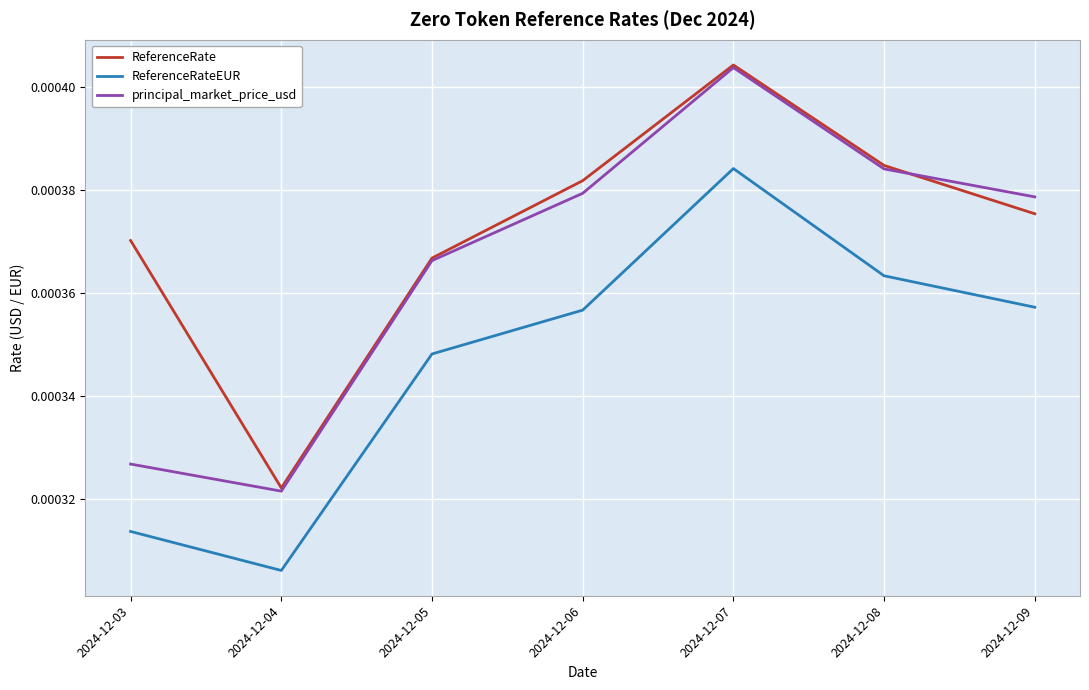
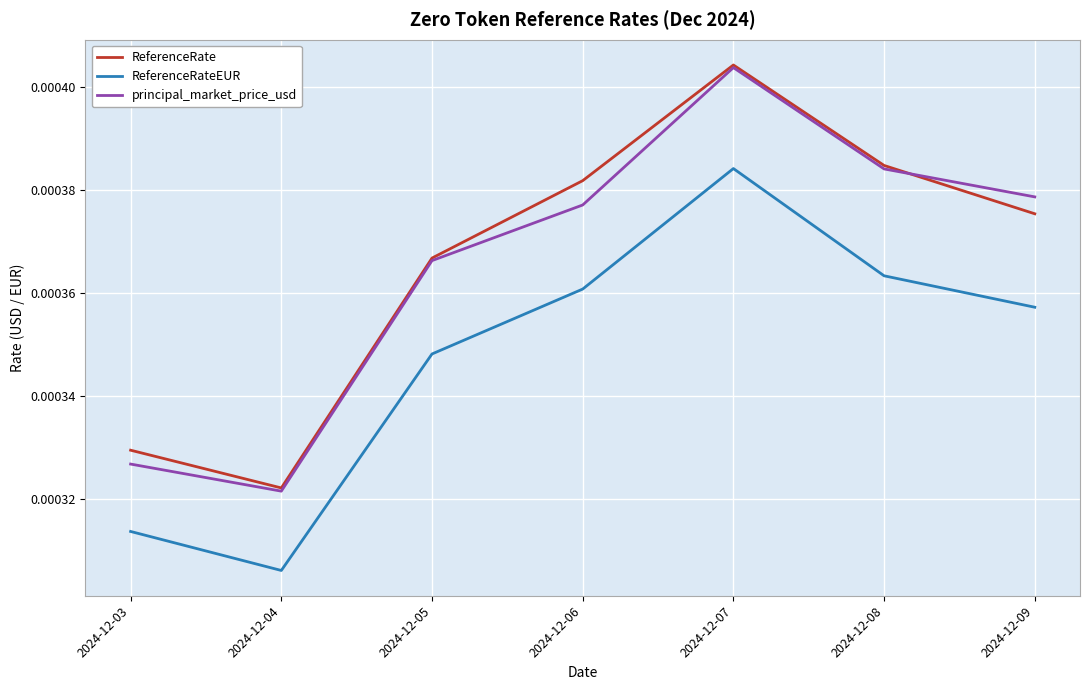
ReferenceRate, 2024-12-03: 0.000370 -> 0.000330
ReferenceRateEUR, 2024-12-06: 0.000357 -> 0.000361
principal_market_price_usd, 2024-12-06: 0.000379 -> 0.000377
